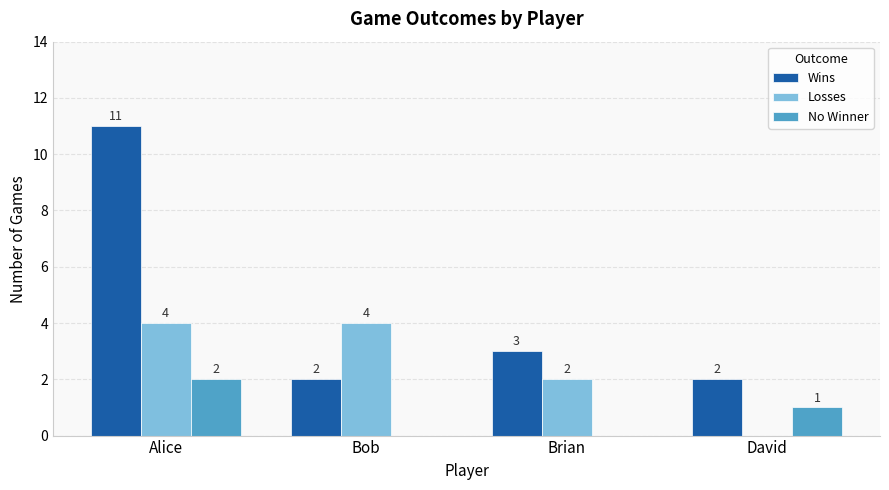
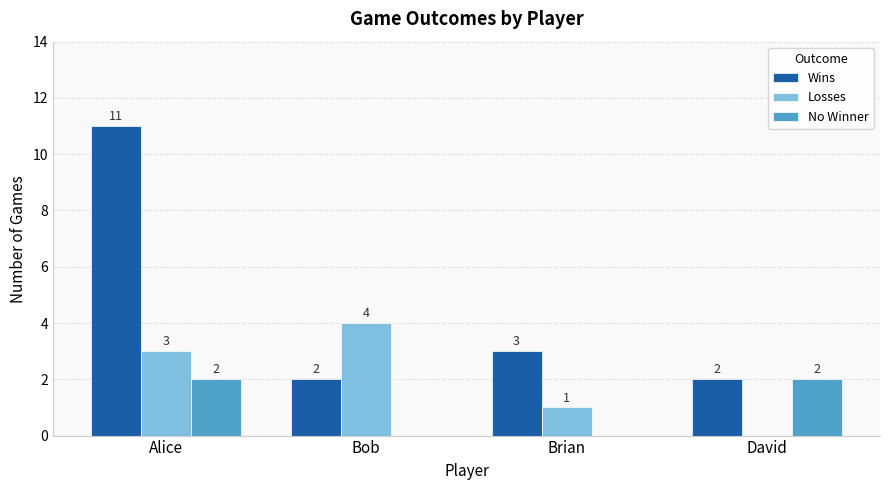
Losses, Alice: 4 -> 3
Losses, Brian: 2 -> 1
No Winner, David: 1 -> 2
